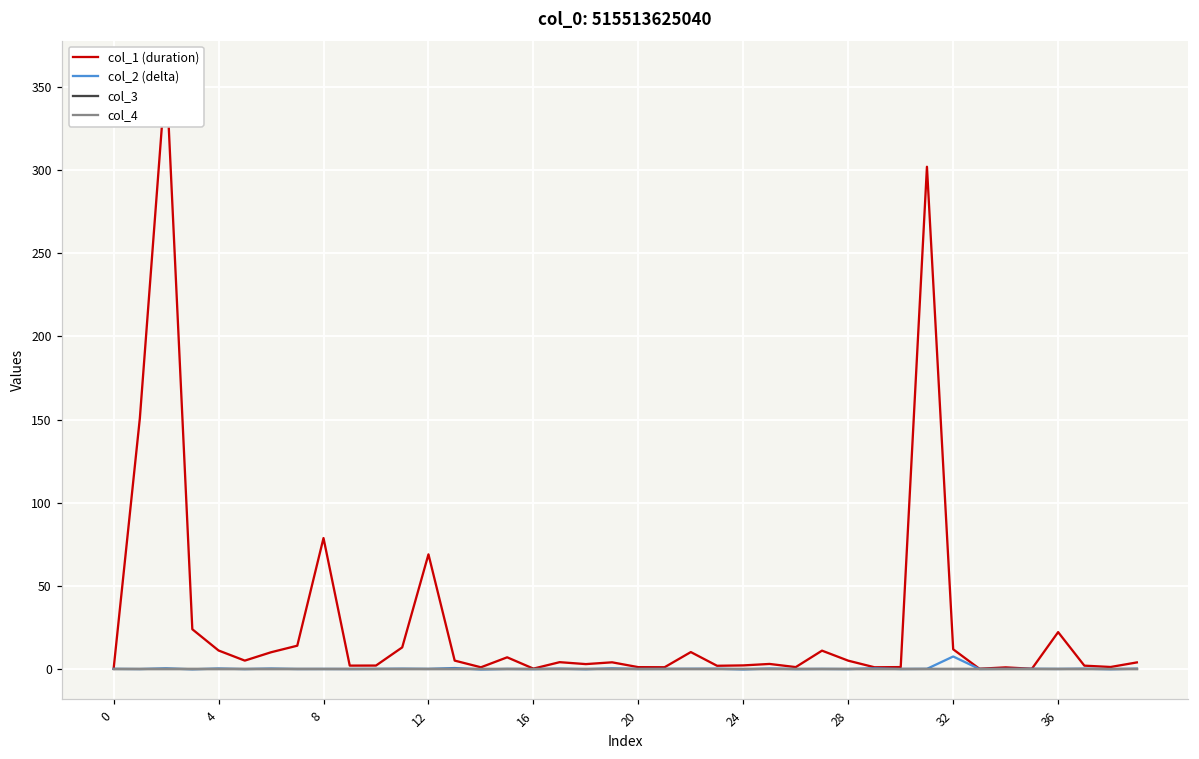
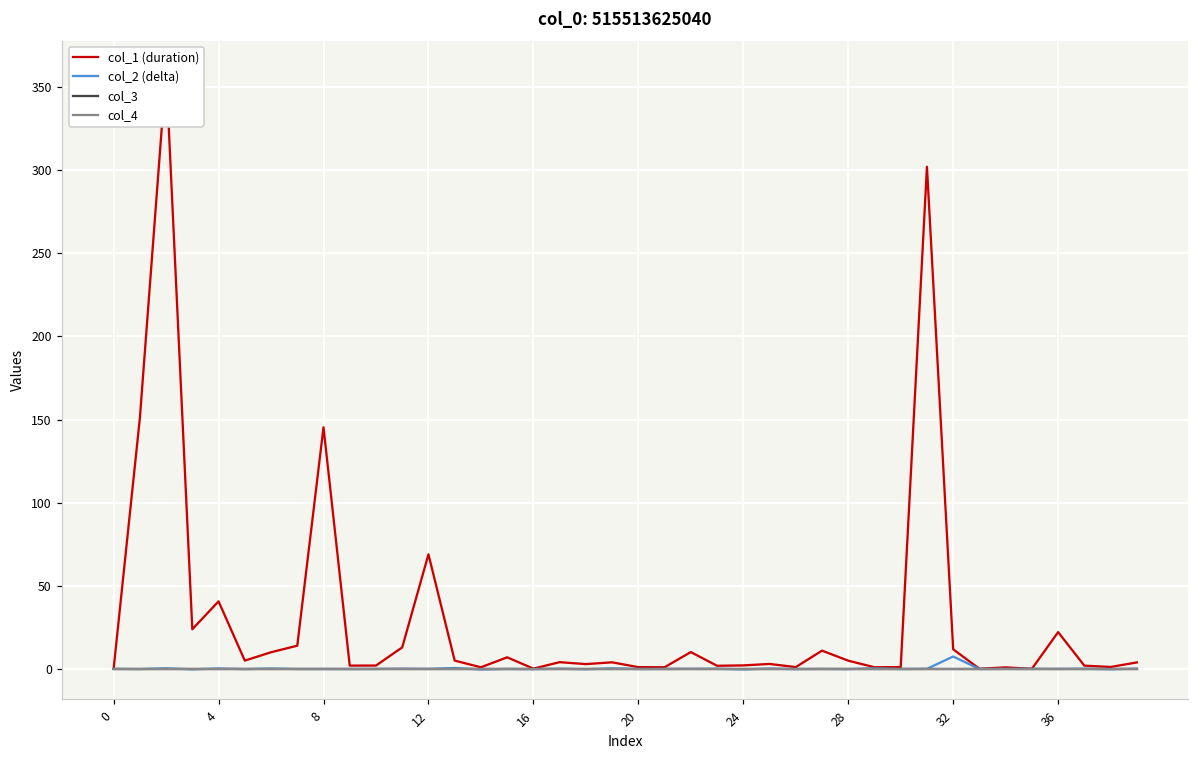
col_1 (duration), 4: 11 -> 41
col_1 (duration), 8: 79 -> 145
